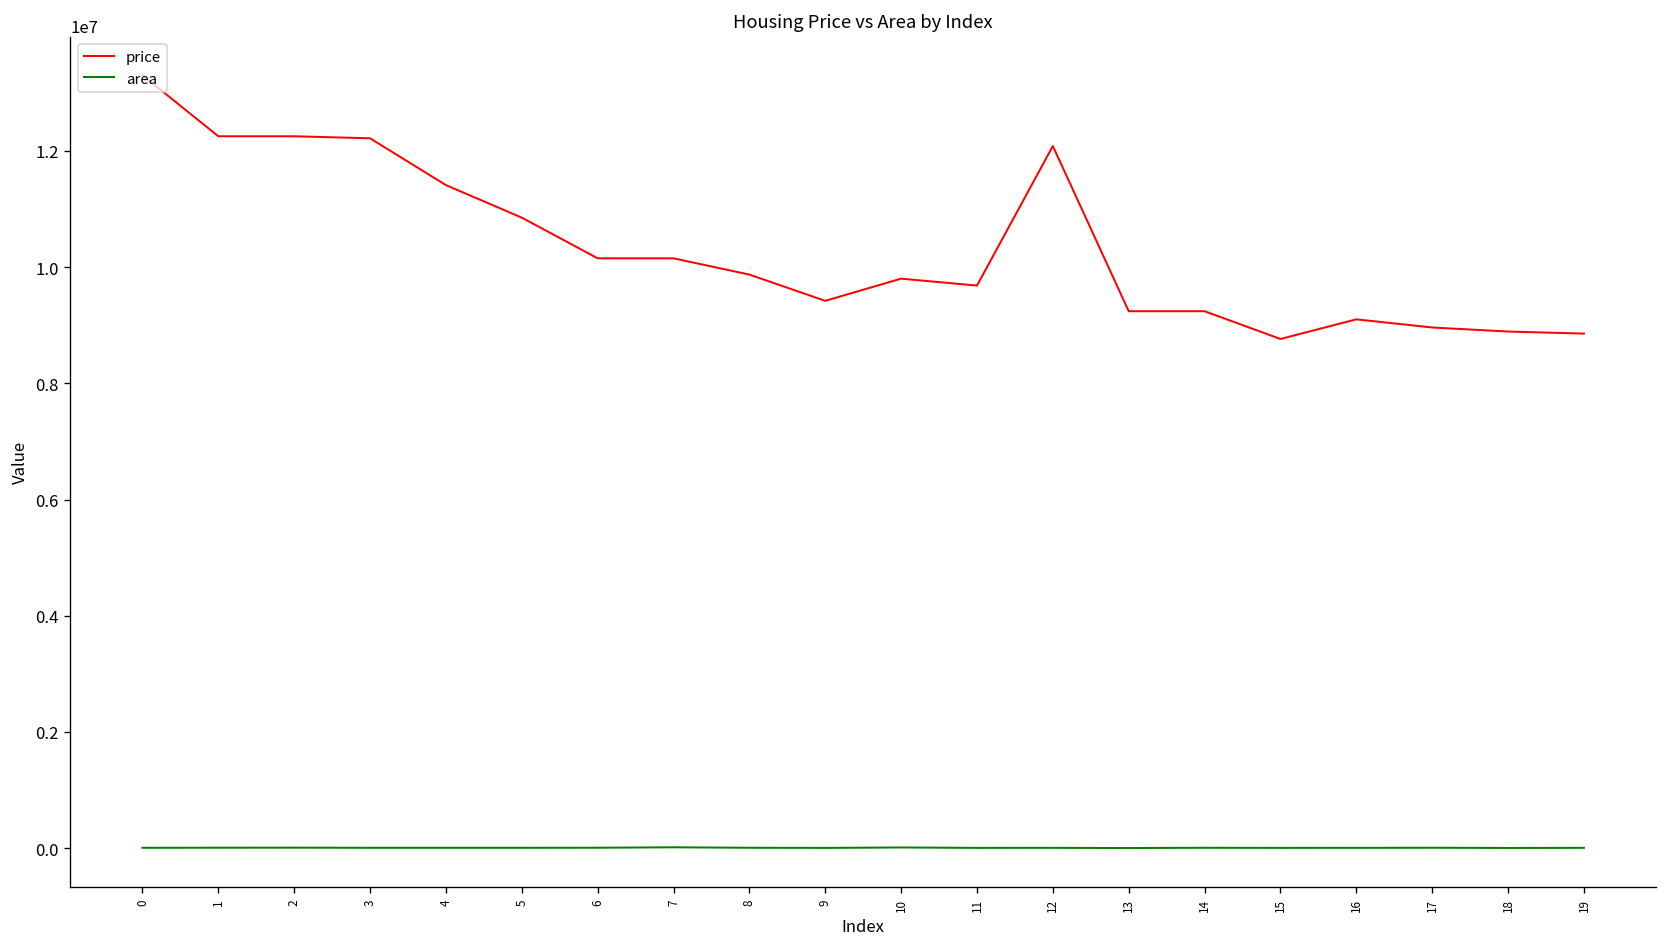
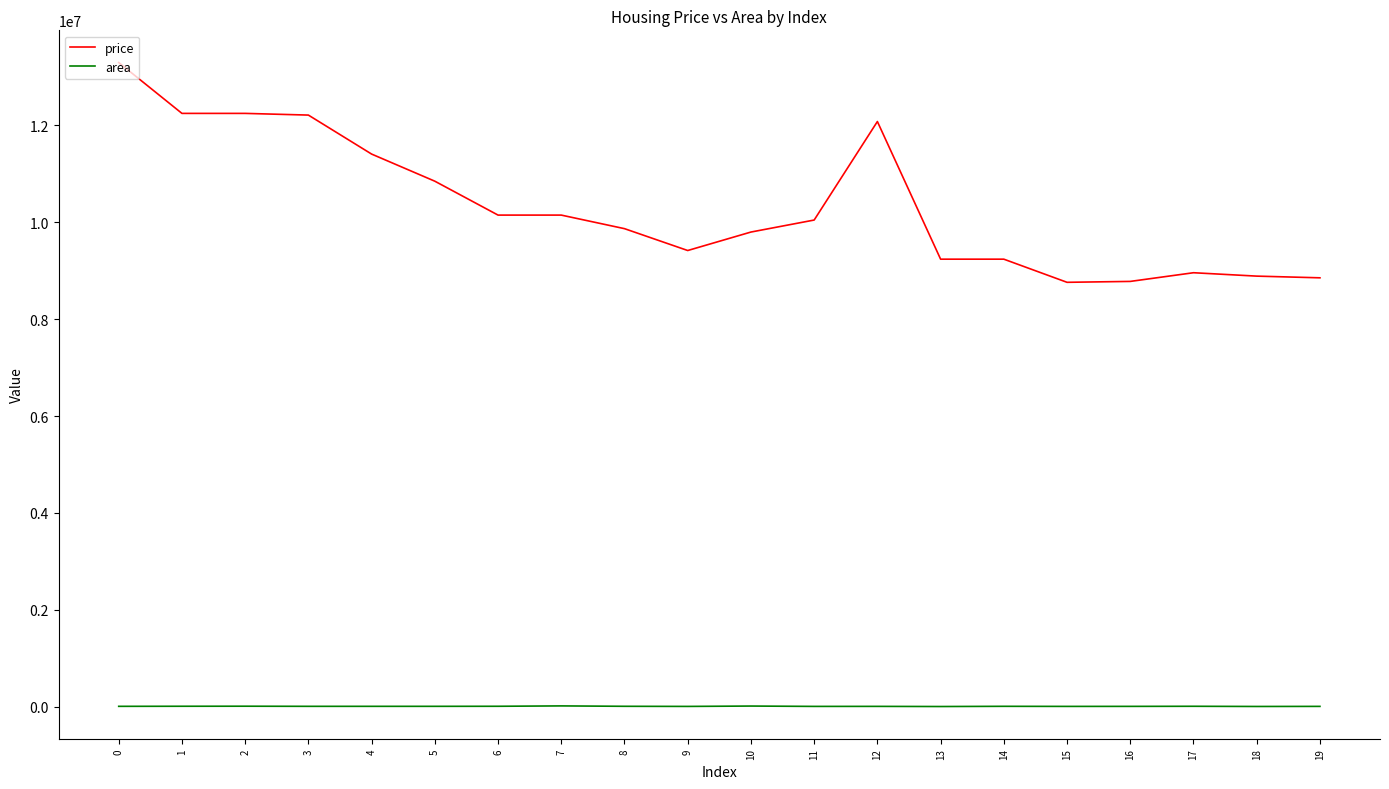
price, 11: 9700000 -> 10000000
price, 16: 9100000 -> 8800000
